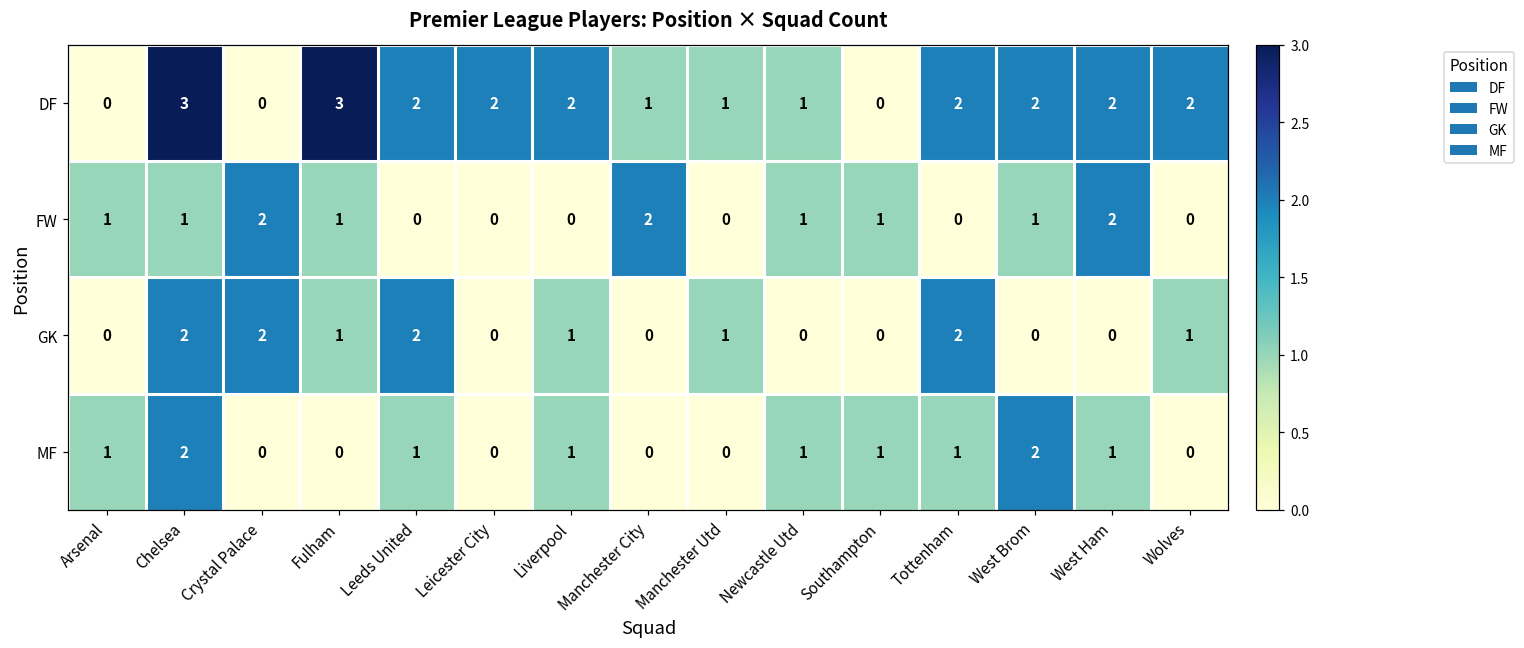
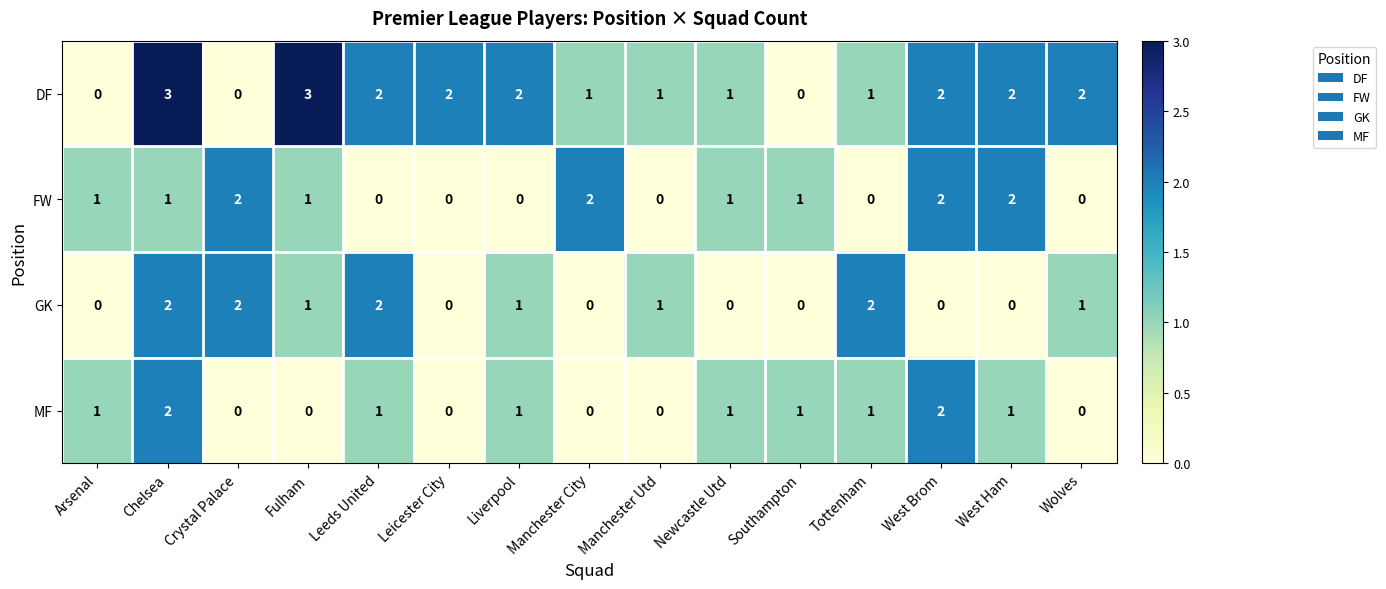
DF, Tottenham: 2 -> 1
FW, West Brom: 1 -> 2
